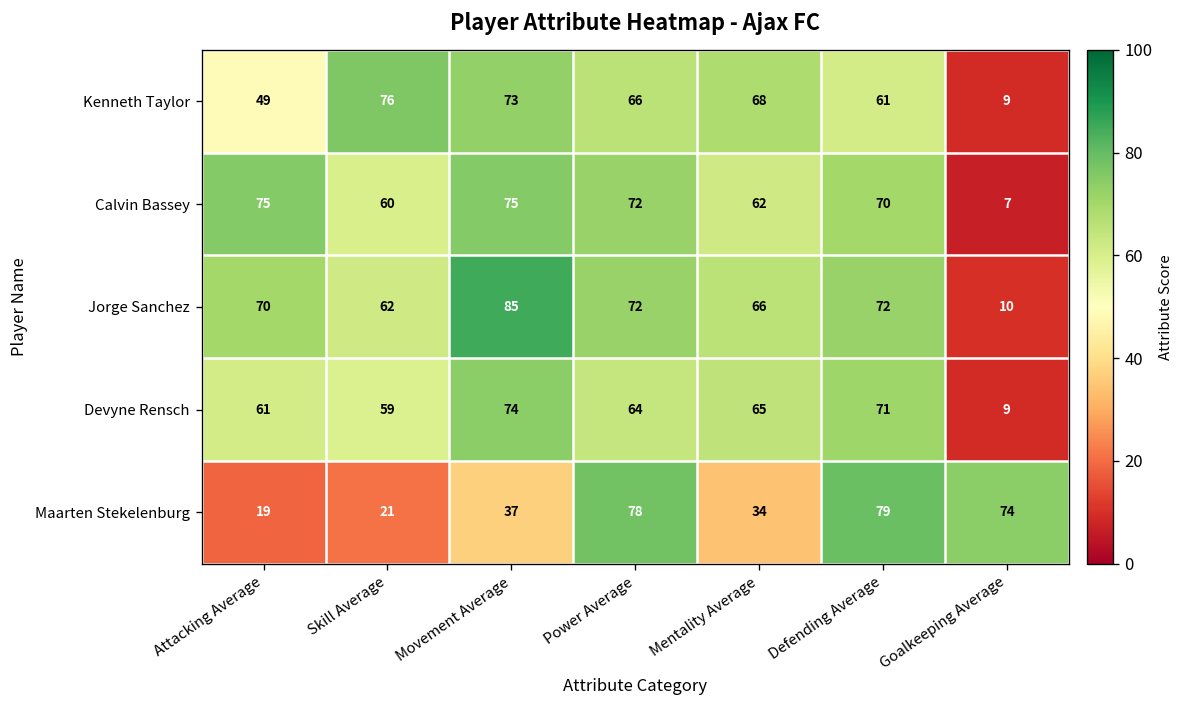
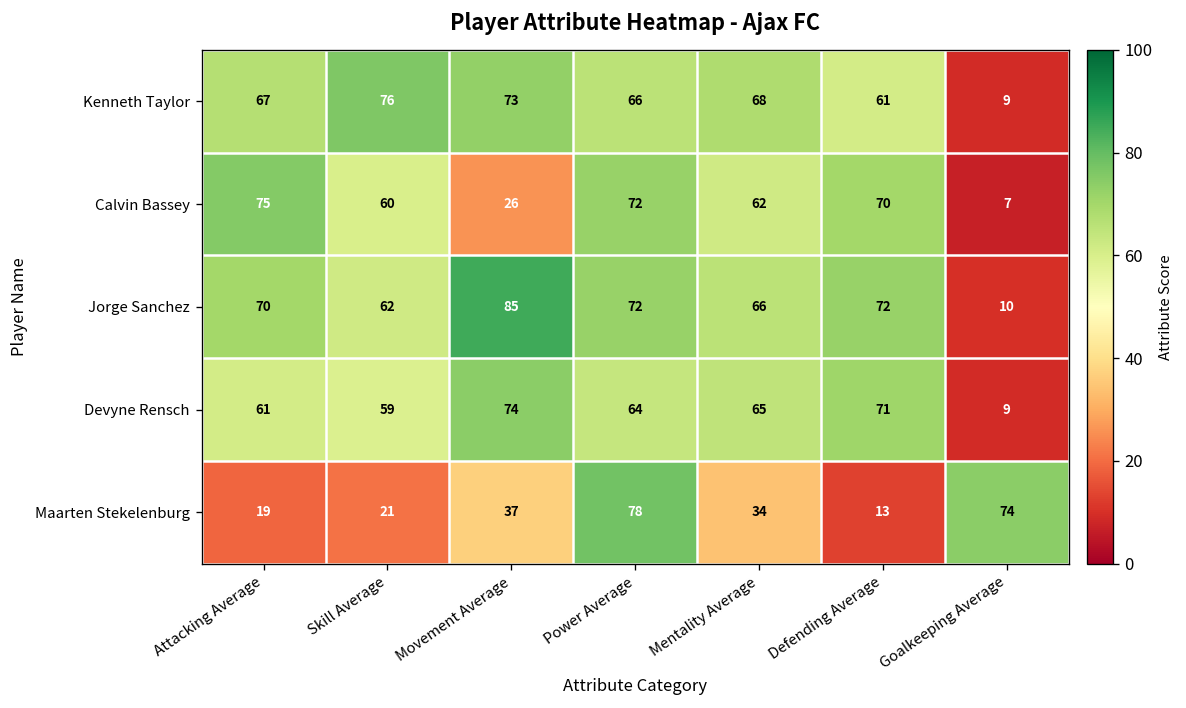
Kenneth Taylor, Attacking Average: 49 -> 67
Calvin Bassey, Movement Average: 75 -> 26
Maarten Stekelenburg, Defending Average: 79 -> 13
